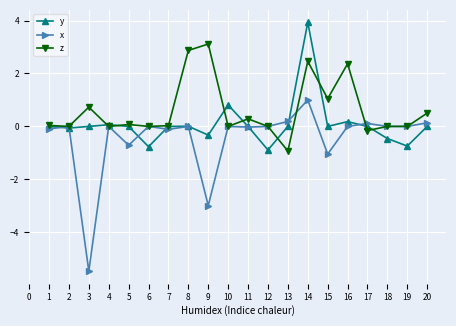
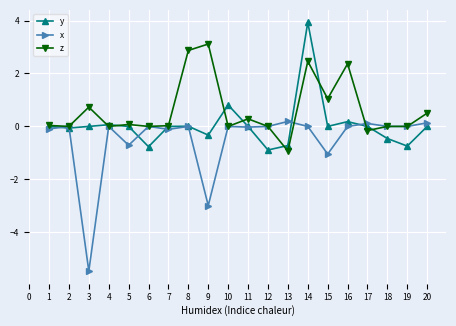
y, 13: 0.0 -> -0.7
x, 14: 1 -> 0
